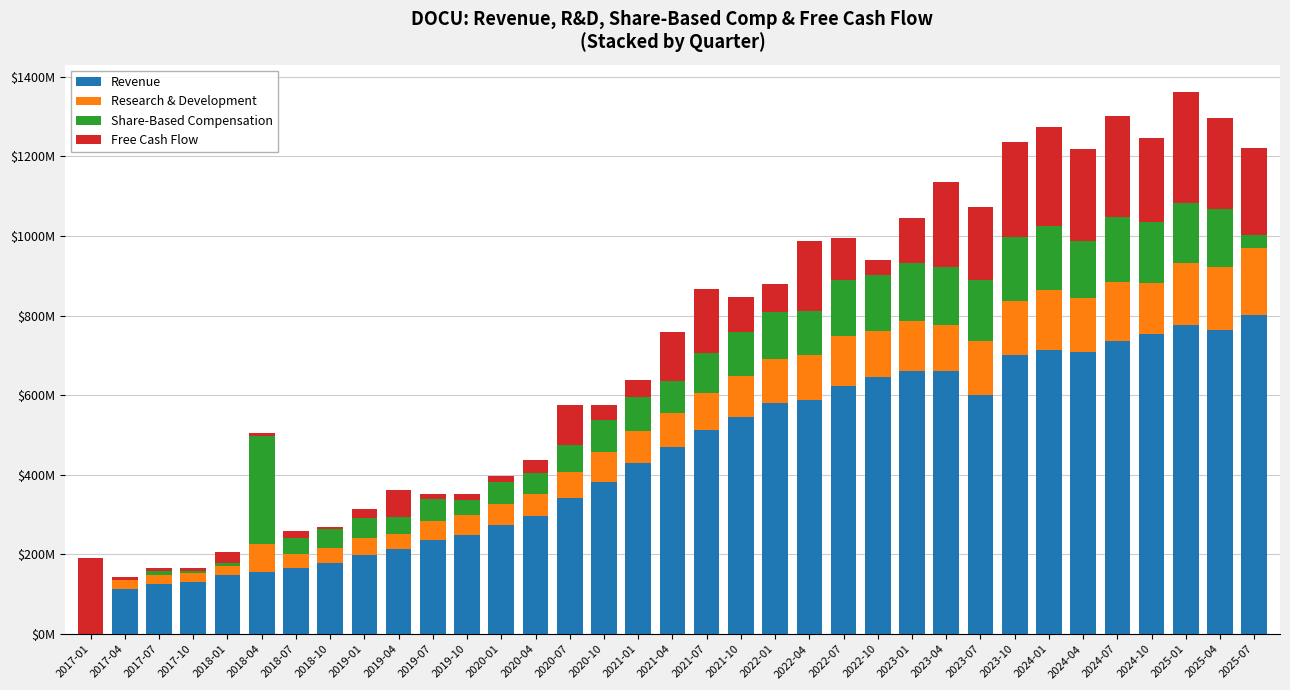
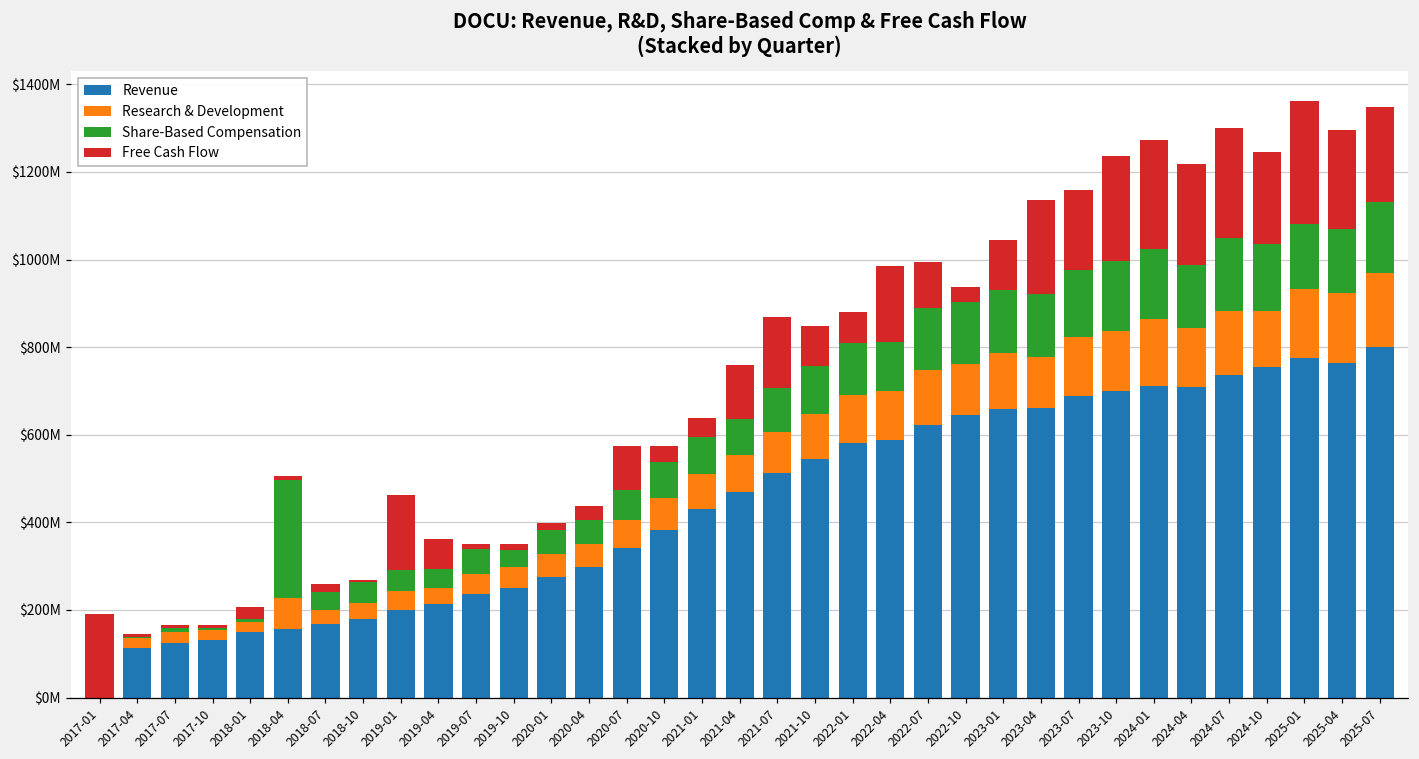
Free Cash Flow, 2019-01: $20000000 -> $170000000
Revenue, 2023-07: $600000000 -> $690000000
Share-Based Compensation, 2025-07: $30000000 -> $160000000
